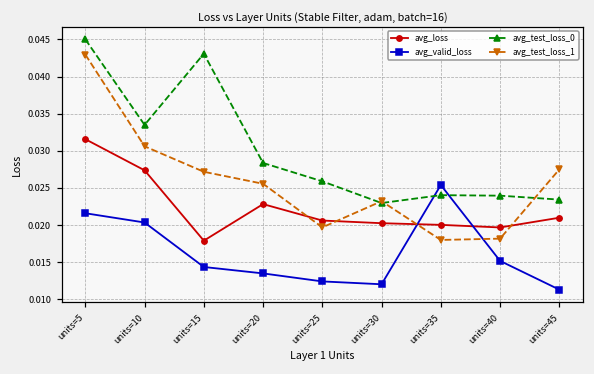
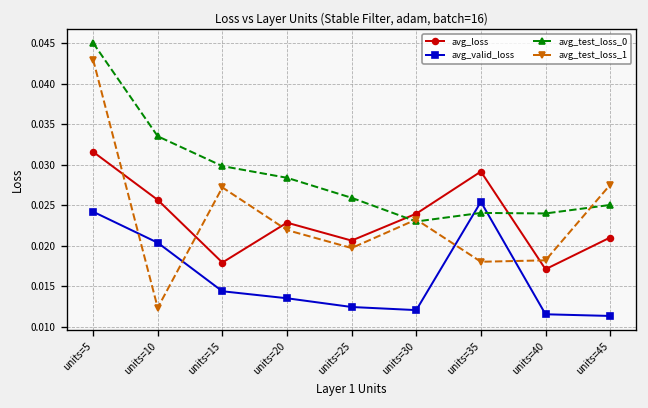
avg_valid_loss, units=5: 0.022 -> 0.024
avg_loss, units=10: 0.027 -> 0.026
avg_test_loss_1, units=10: 0.031 -> 0.012
avg_test_loss_0, units=15: 0.043 -> 0.030
avg_test_loss_1, units=20: 0.026 -> 0.022
avg_loss, units=30: 0.020 -> 0.024
avg_loss, units=35: 0.020 -> 0.029
avg_loss, units=40: 0.020 -> 0.017
avg_valid_loss, units=40: 0.015 -> 0.012
avg_test_loss_0, units=45: 0.023 -> 0.025
